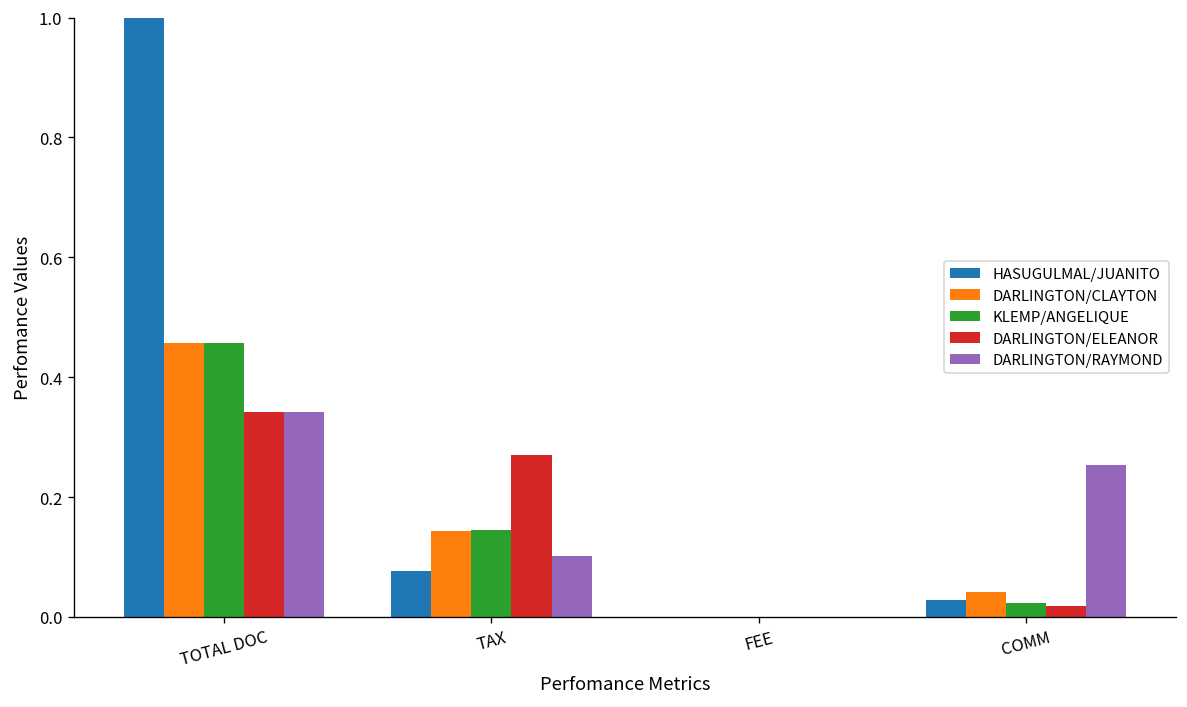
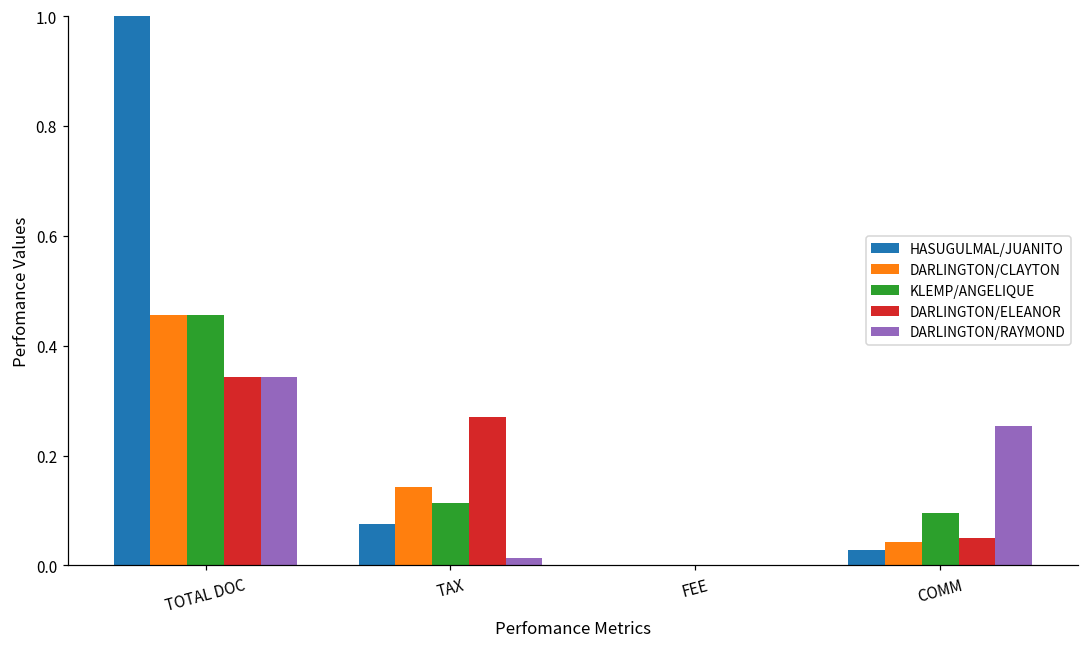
KLEMP/ANGELIQUE, TAX: 0.14 -> 0.11
DARLINGTON/RAYMOND, TAX: 0.10 -> 0.01
KLEMP/ANGELIQUE, COMM: 0.02 -> 0.09
DARLINGTON/ELEANOR, COMM: 0.02 -> 0.05
